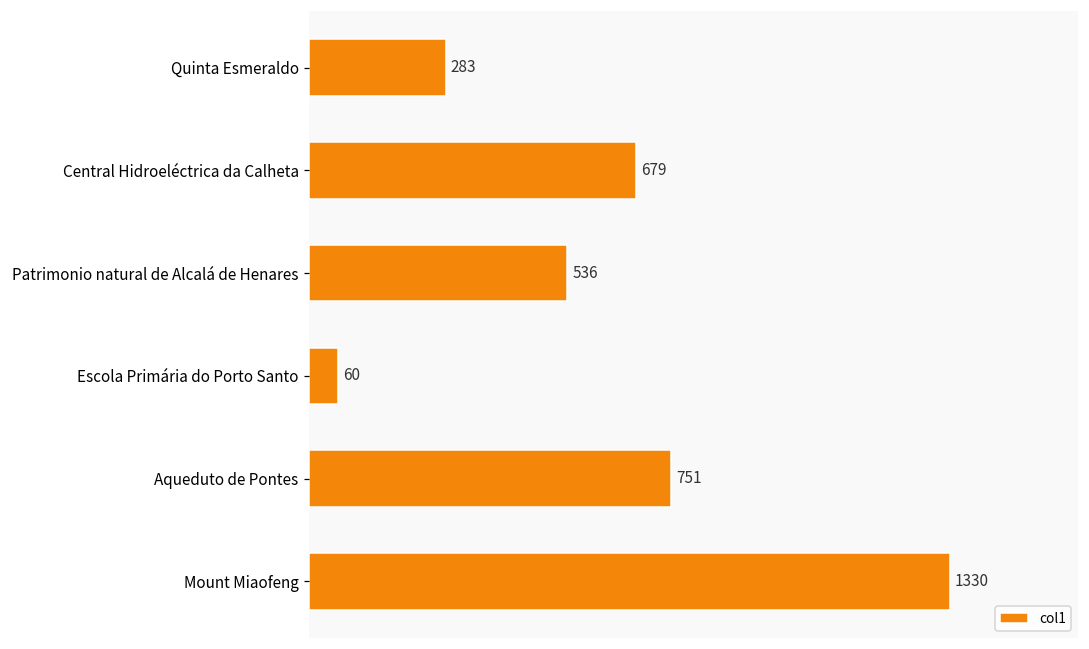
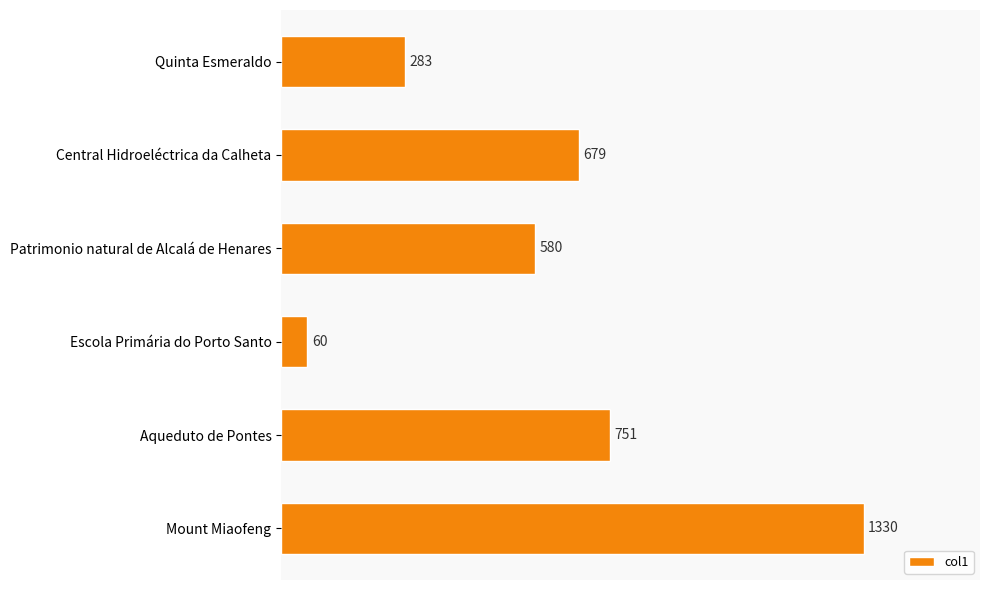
Patrimonio natural de Alcalá de Henares: 536 -> 580
